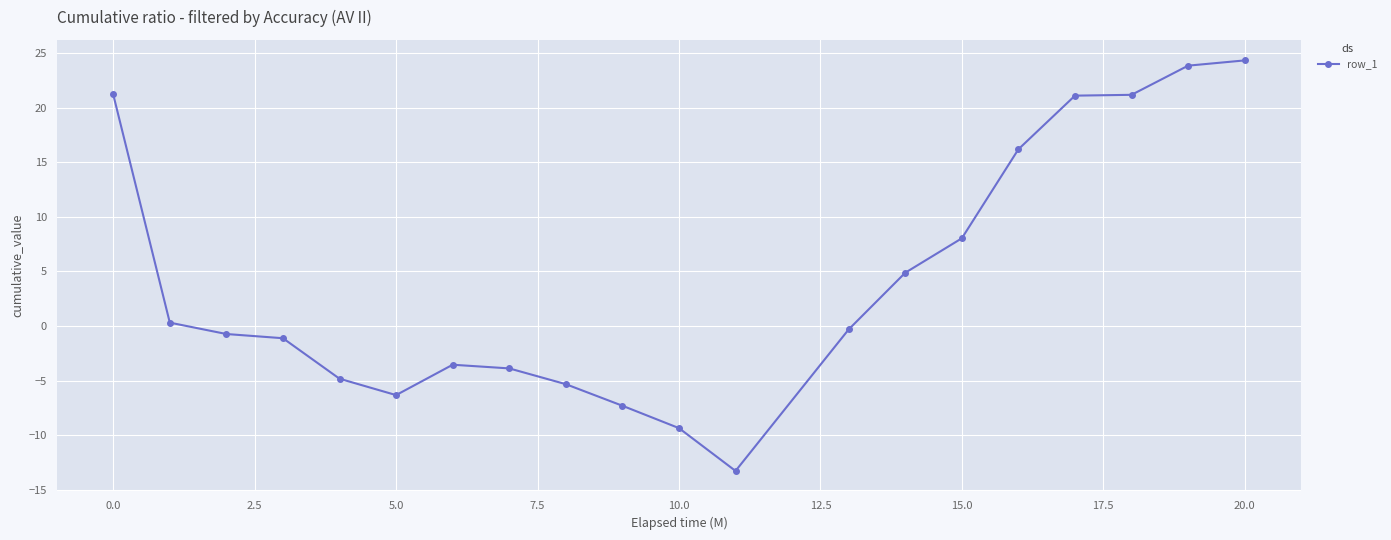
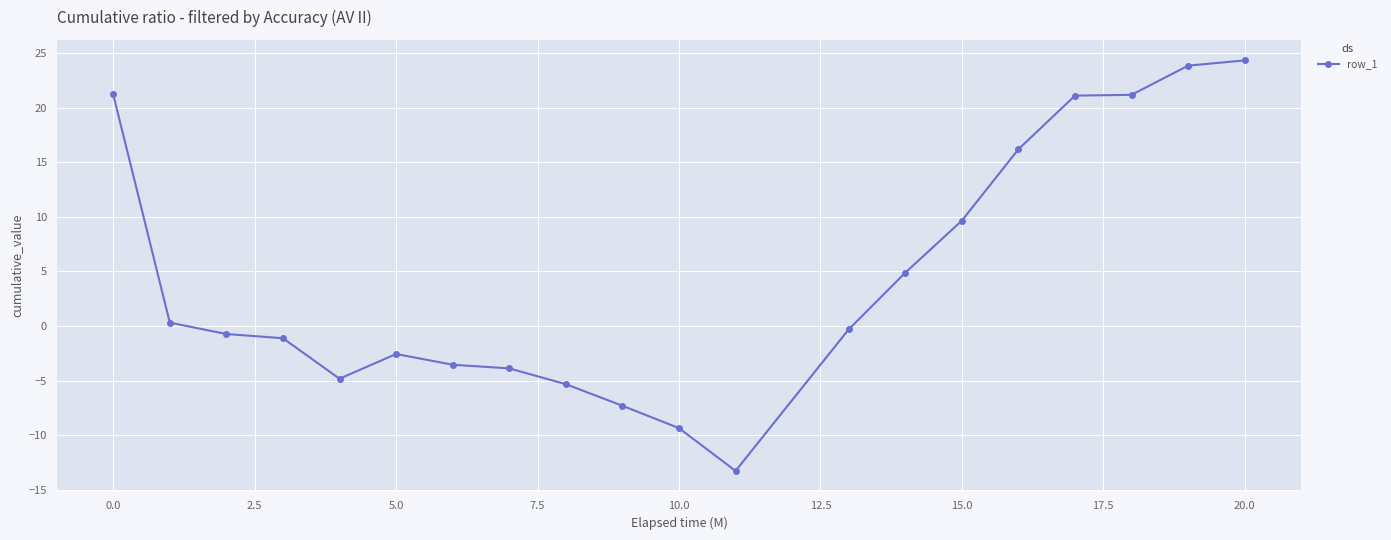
5.0: -6.3 -> -2.6
15.0: 8.0 -> 9.7
